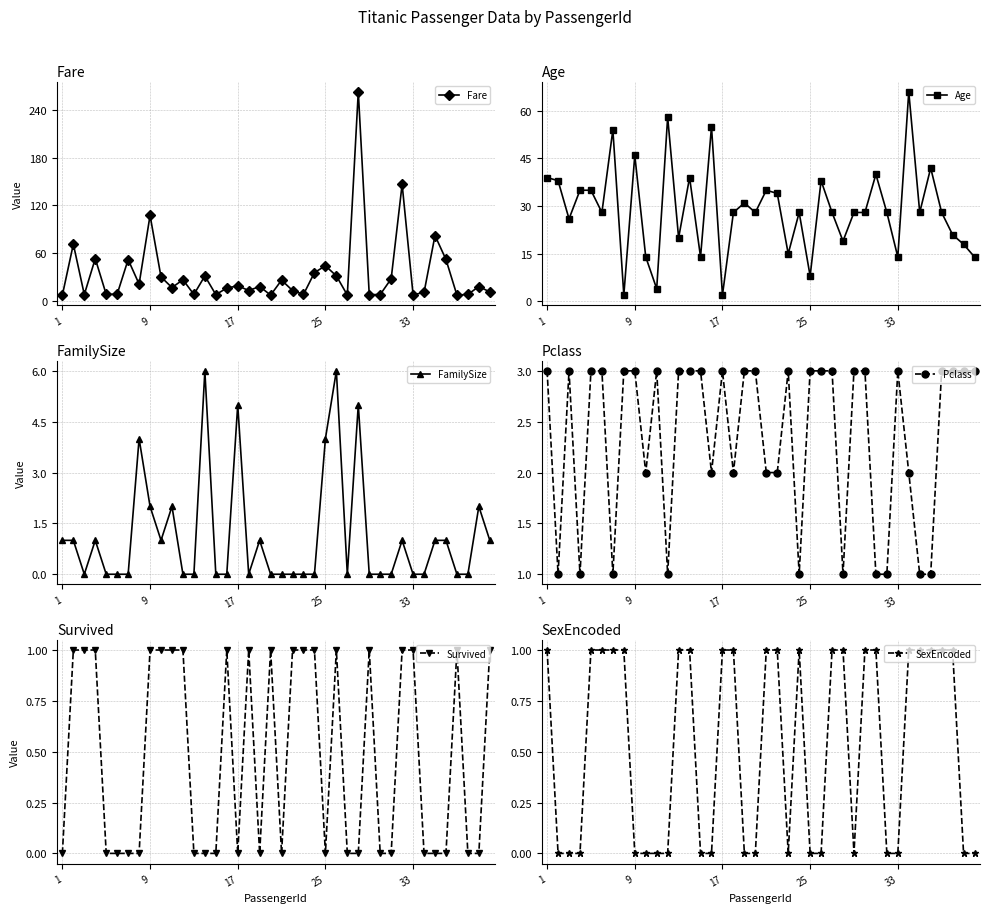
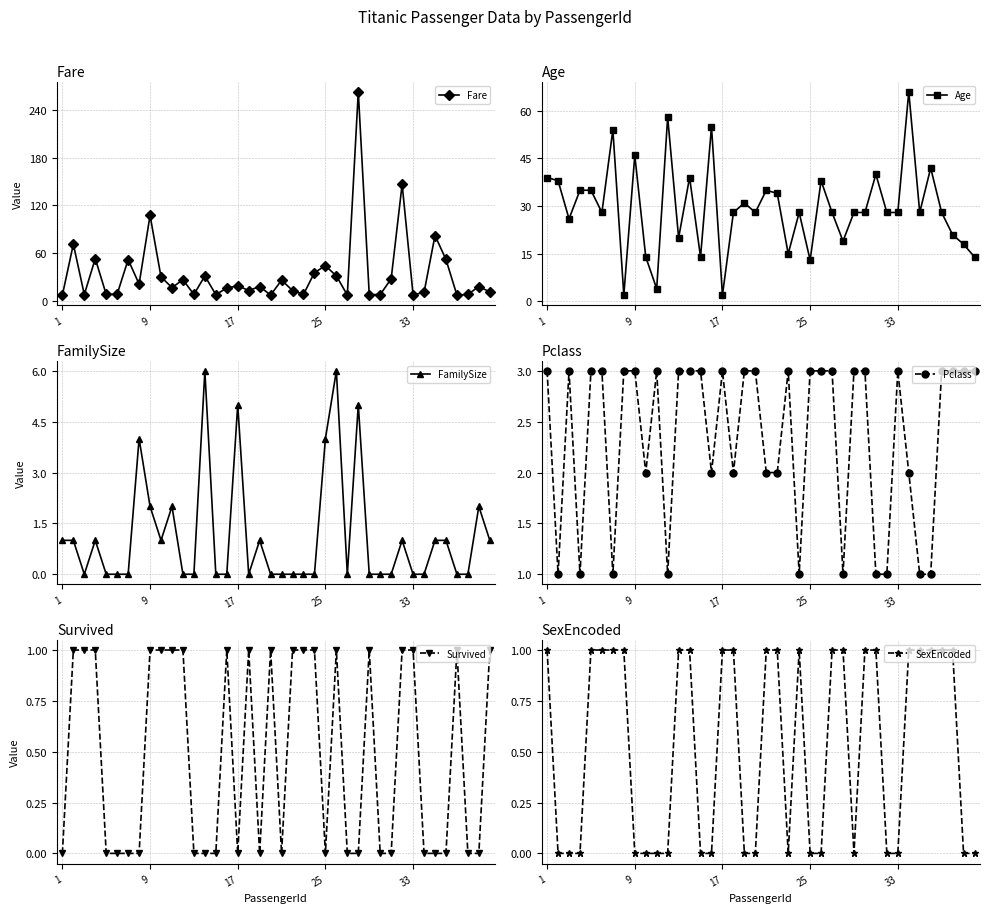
Age, 25: 8 -> 13
Age, 33: 14 -> 28
